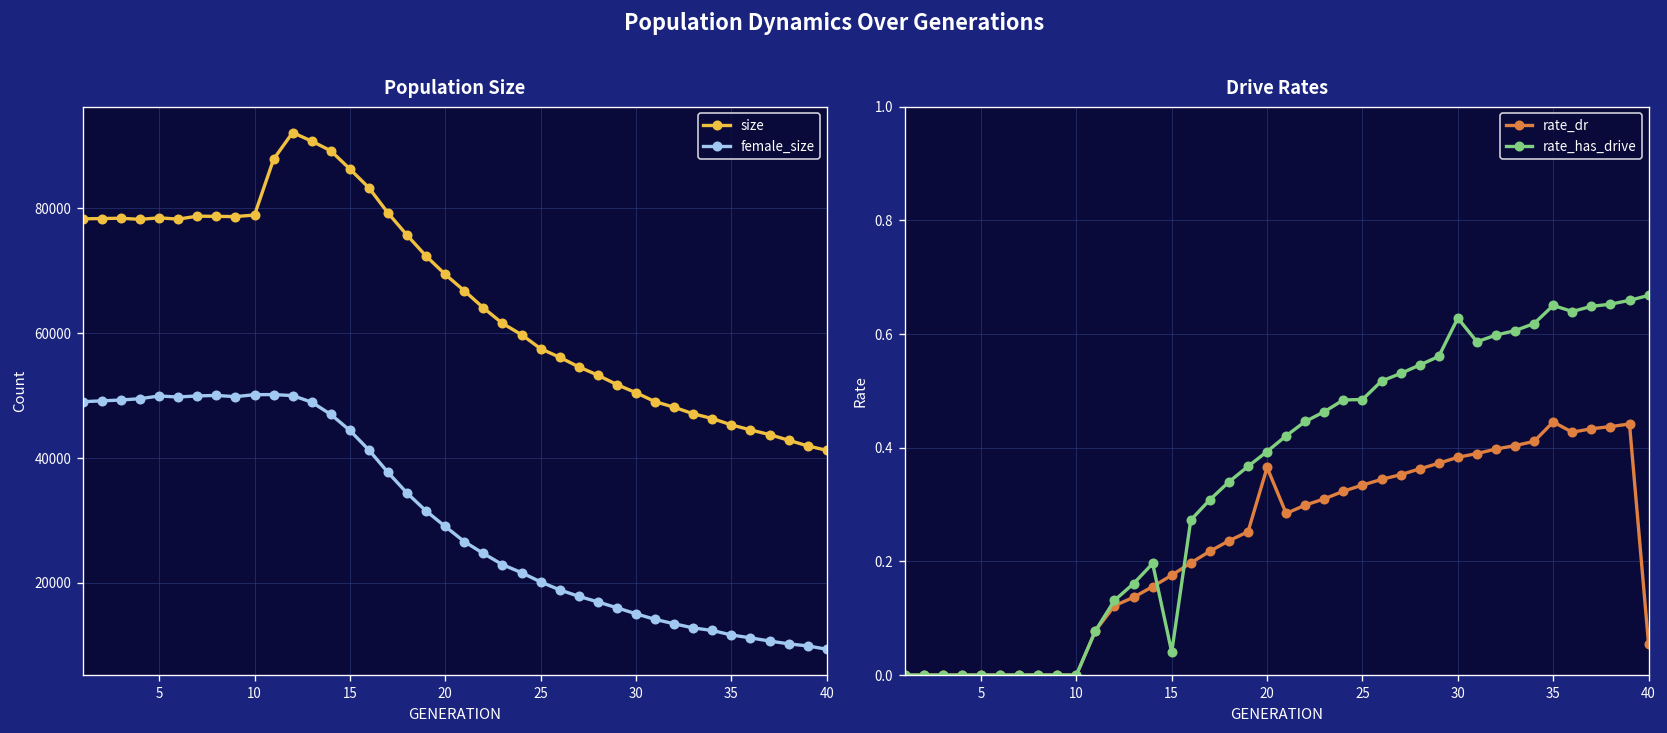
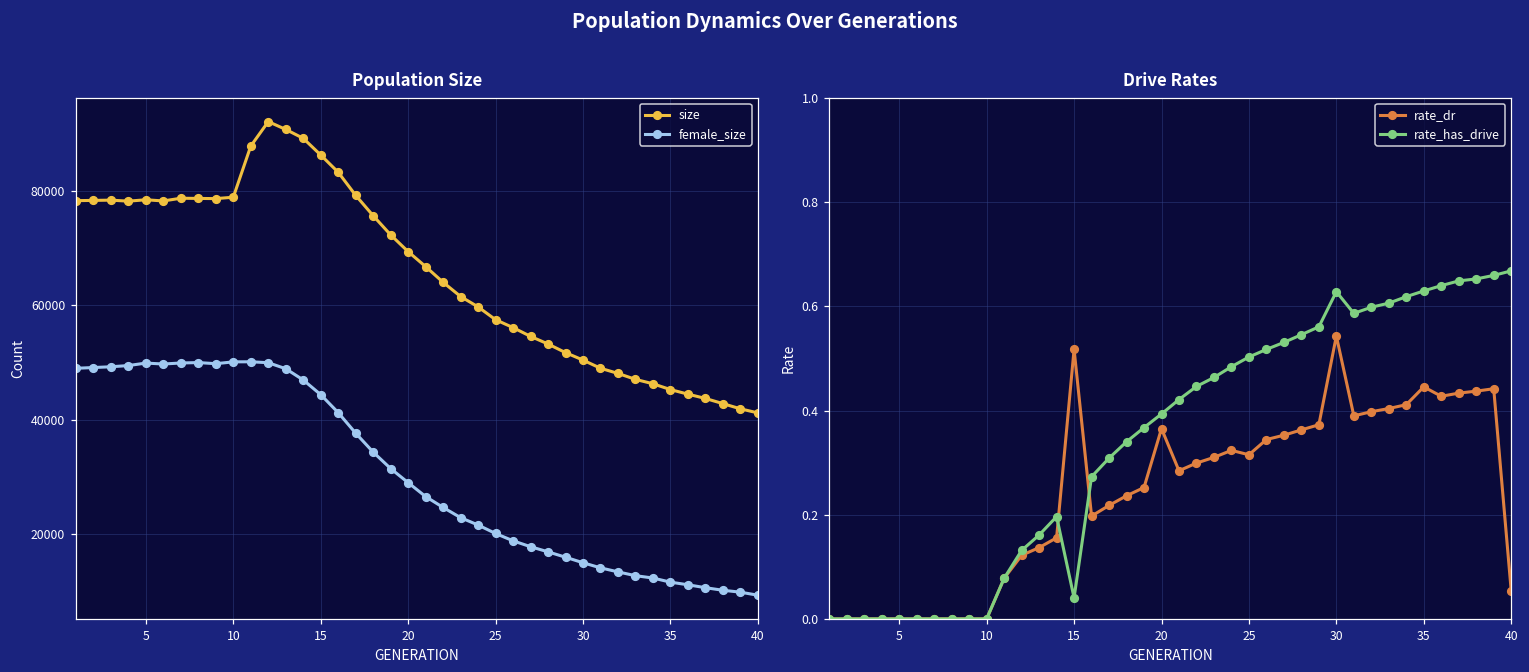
Drive Rates, rate_dr, 15: 0.18 -> 0.52
Drive Rates, rate_dr, 25: 0.33 -> 0.32
Drive Rates, rate_has_drive, 25: 0.48 -> 0.50
Drive Rates, rate_dr, 30: 0.38 -> 0.54
Drive Rates, rate_has_drive, 35: 0.65 -> 0.63
